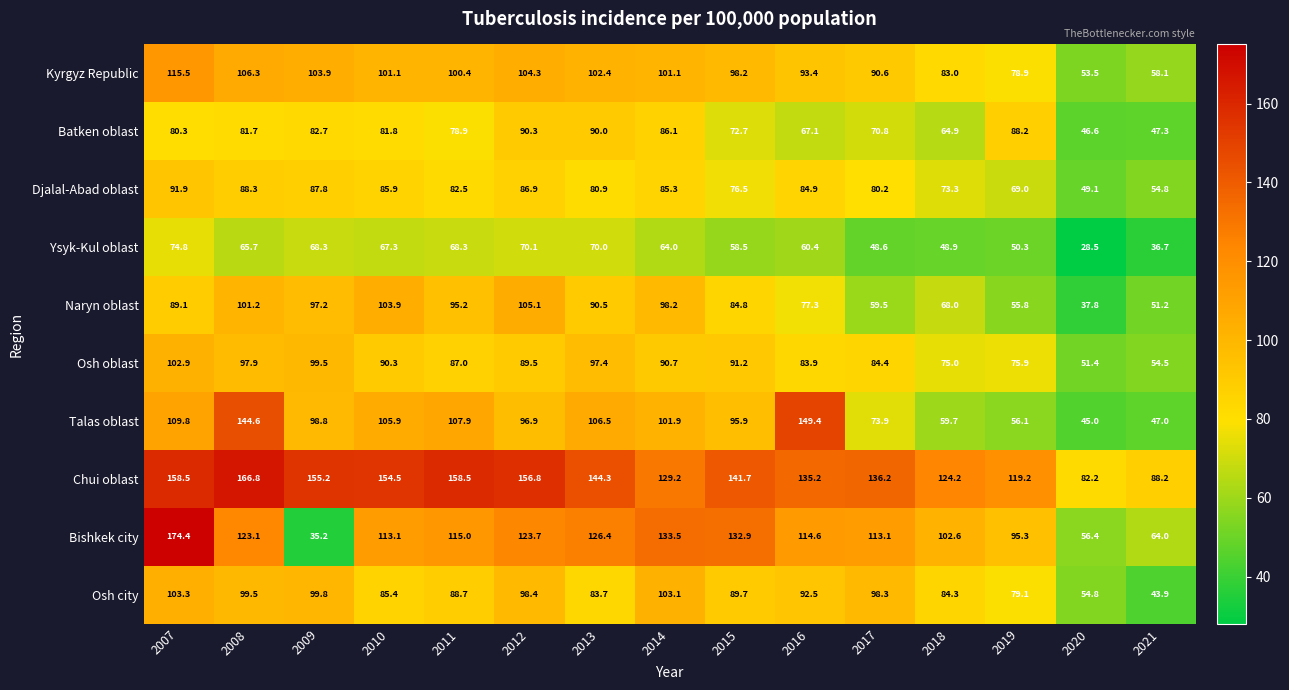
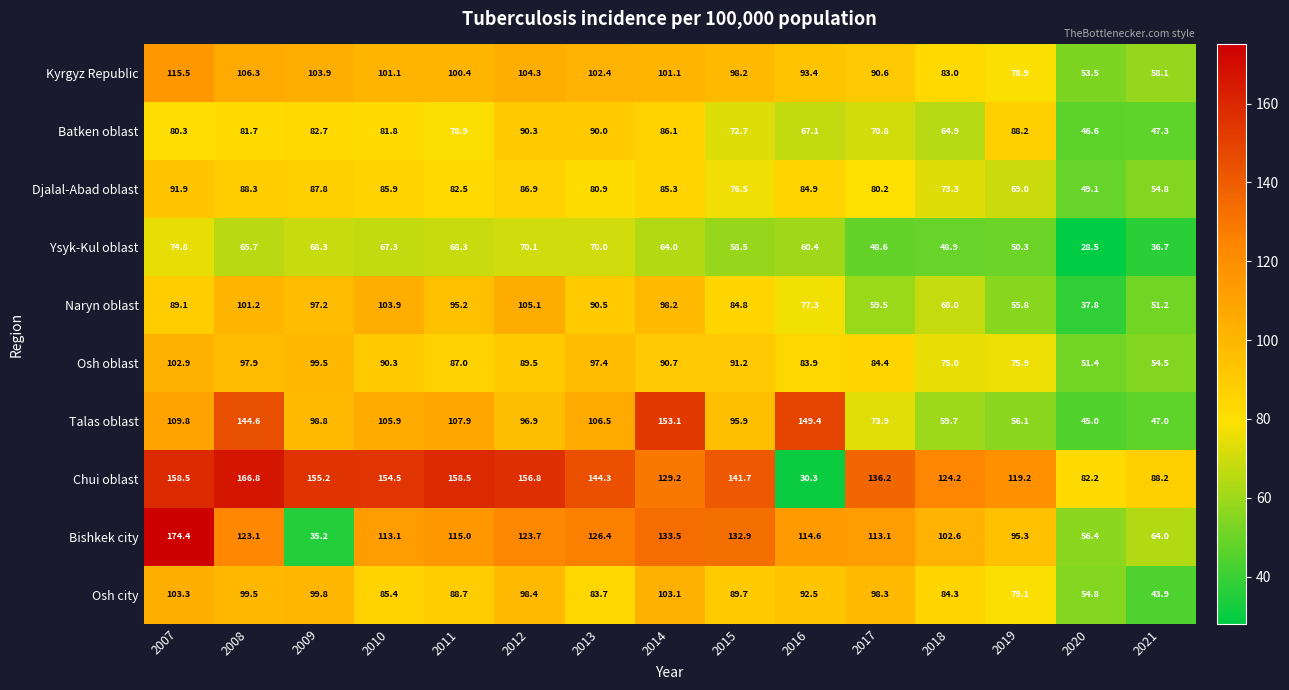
Talas oblast, 2014: 101.9 -> 153.1
Chui oblast, 2016: 135.2 -> 30.3
